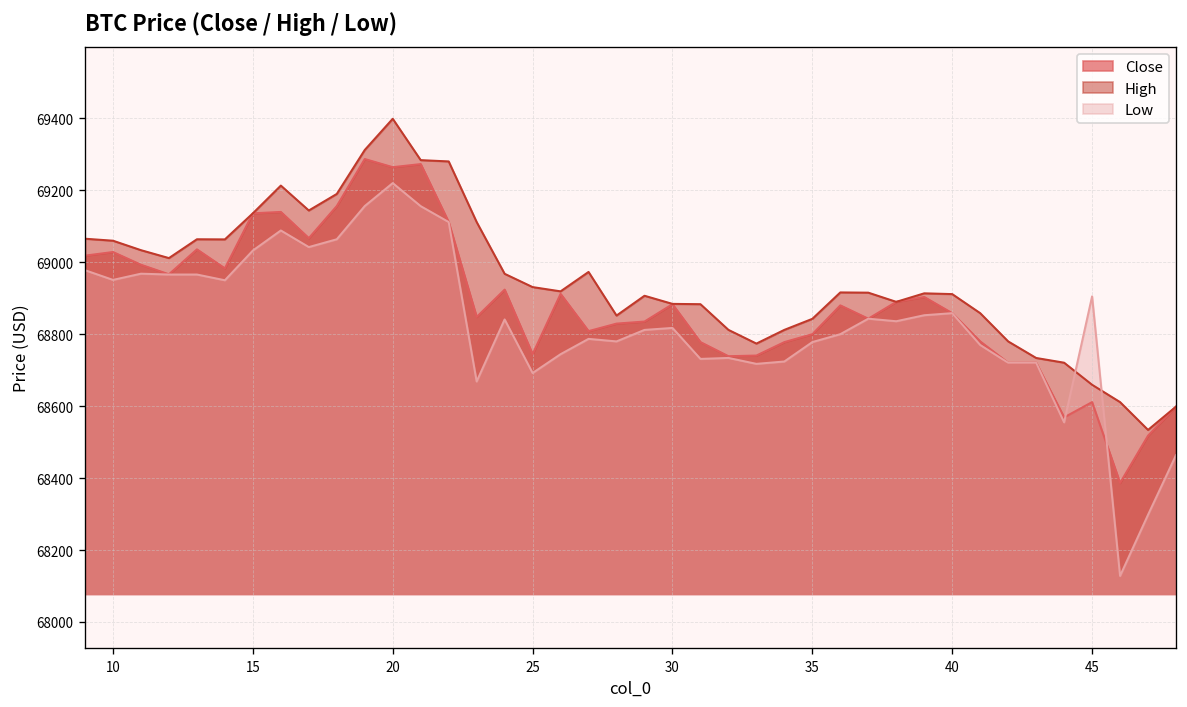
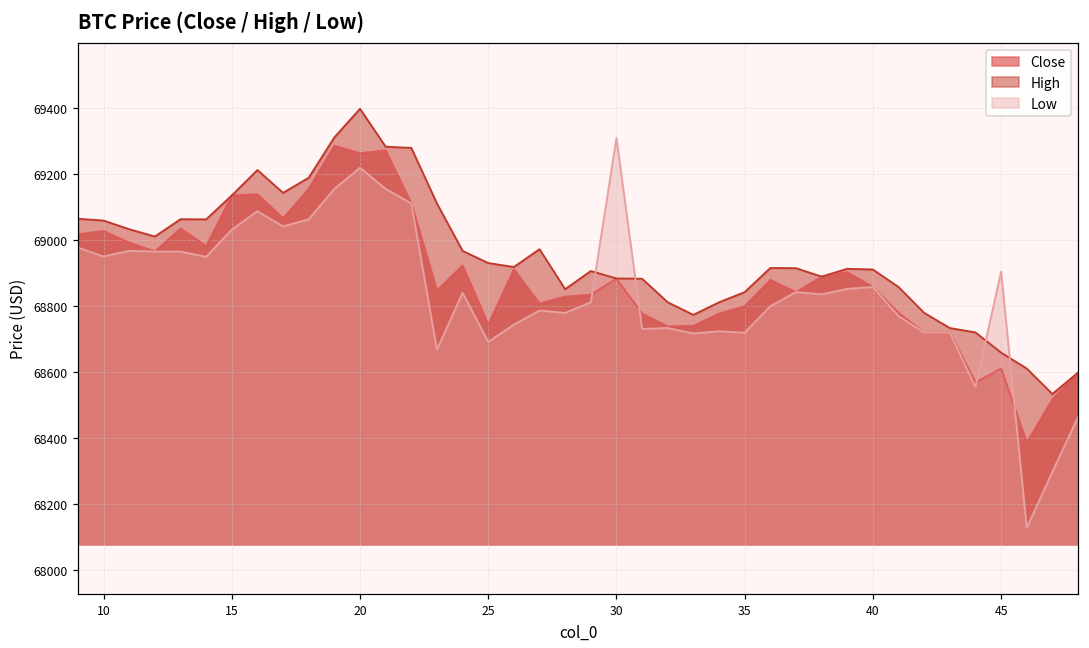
Low, 30: 68820 -> 69310
Low, 35: 68780 -> 68720
